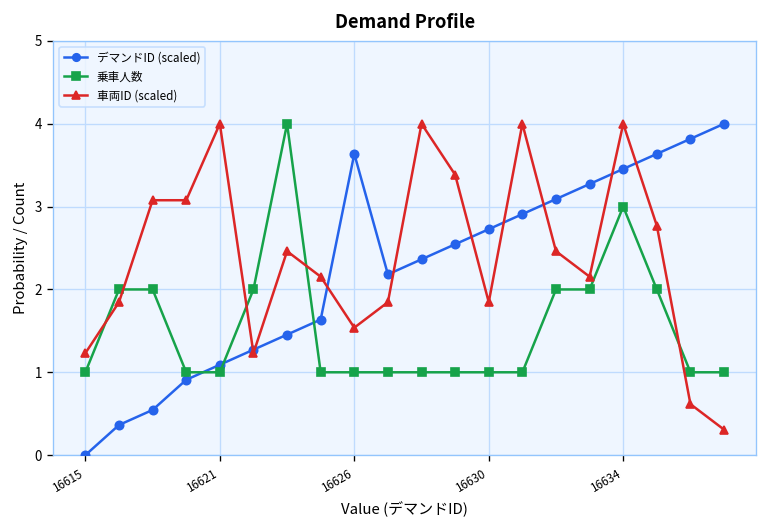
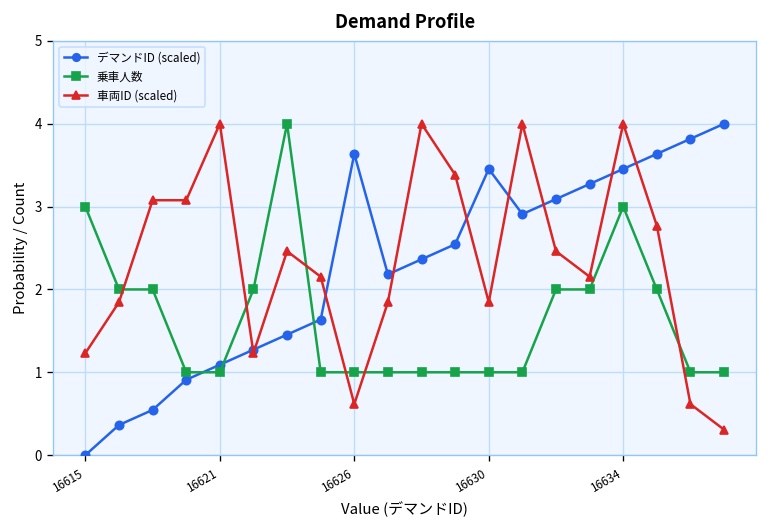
乗車人数, 16615: 1 -> 3
車両ID (scaled), 16626: 1.5 -> 0.6
デマンドID (scaled), 16630: 2.7 -> 3.5
